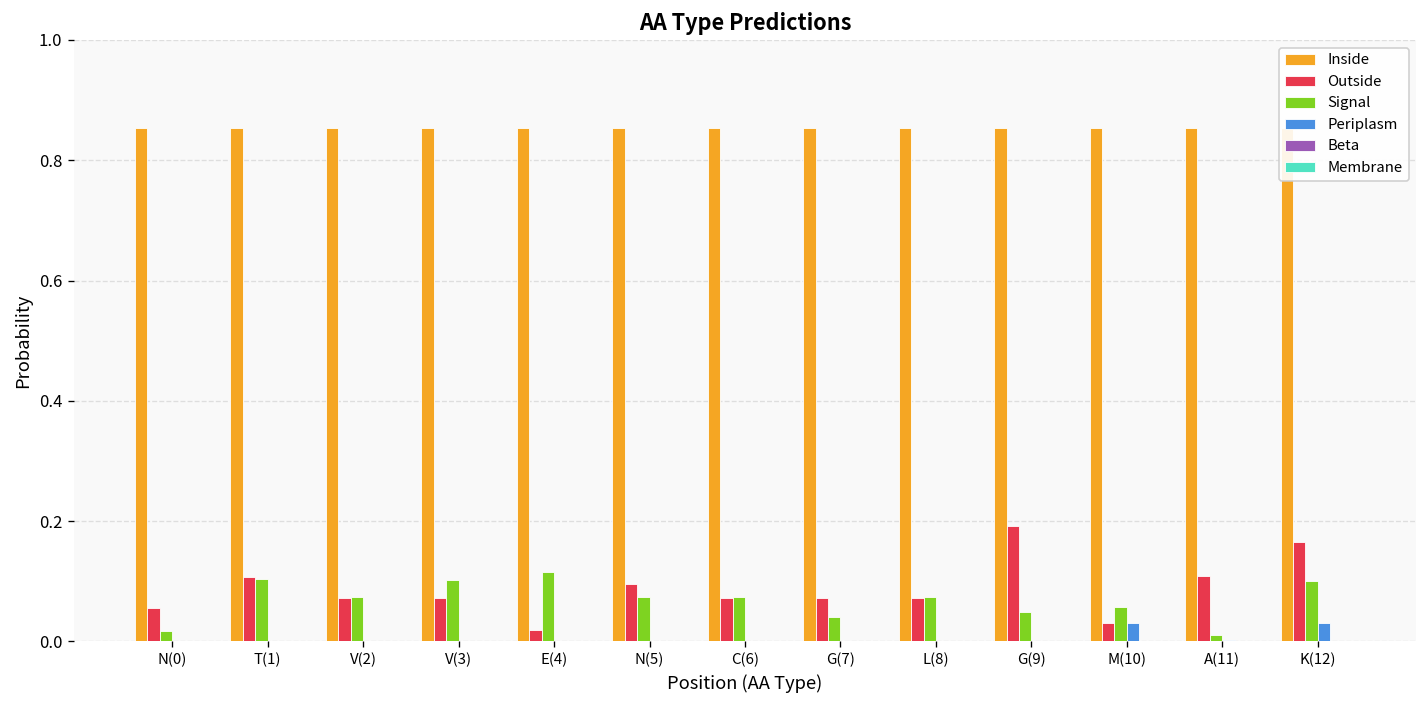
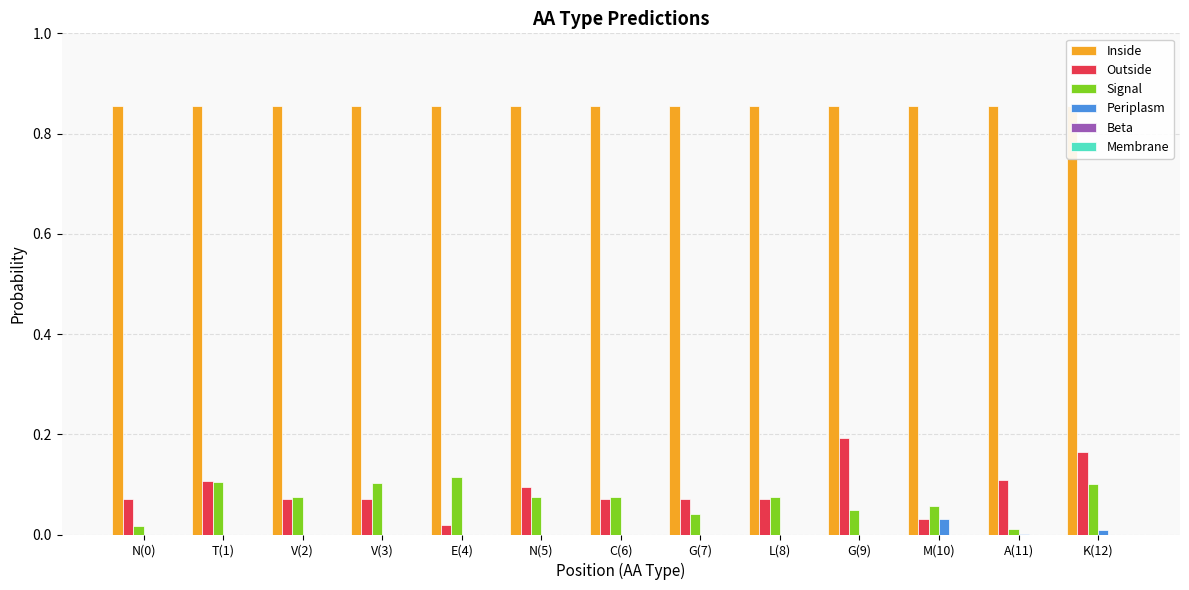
Outside, N(0): 0.05 -> 0.07
Periplasm, K(12): 0.03 -> 0.01
